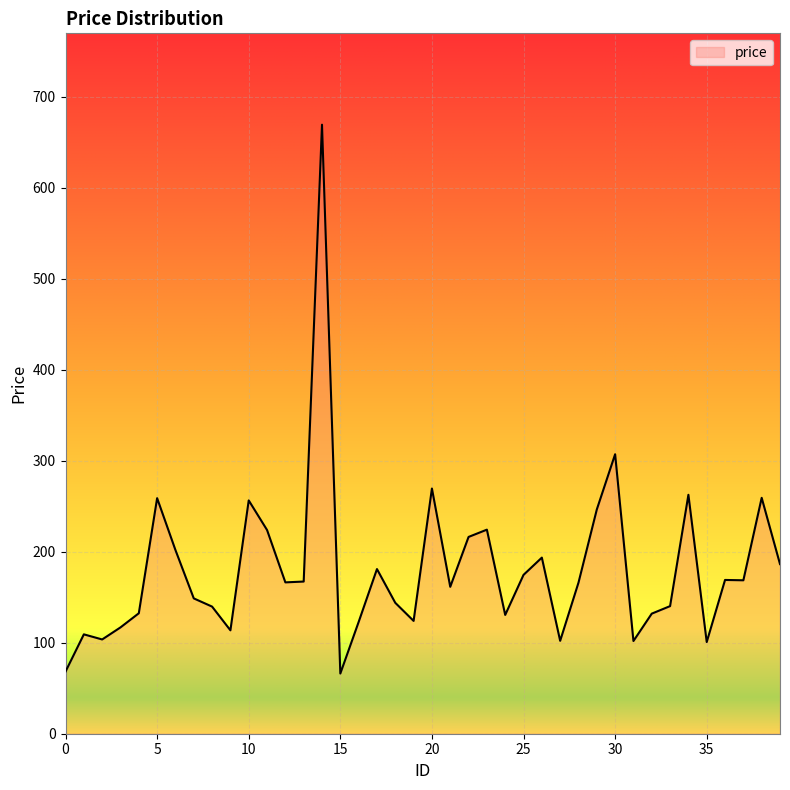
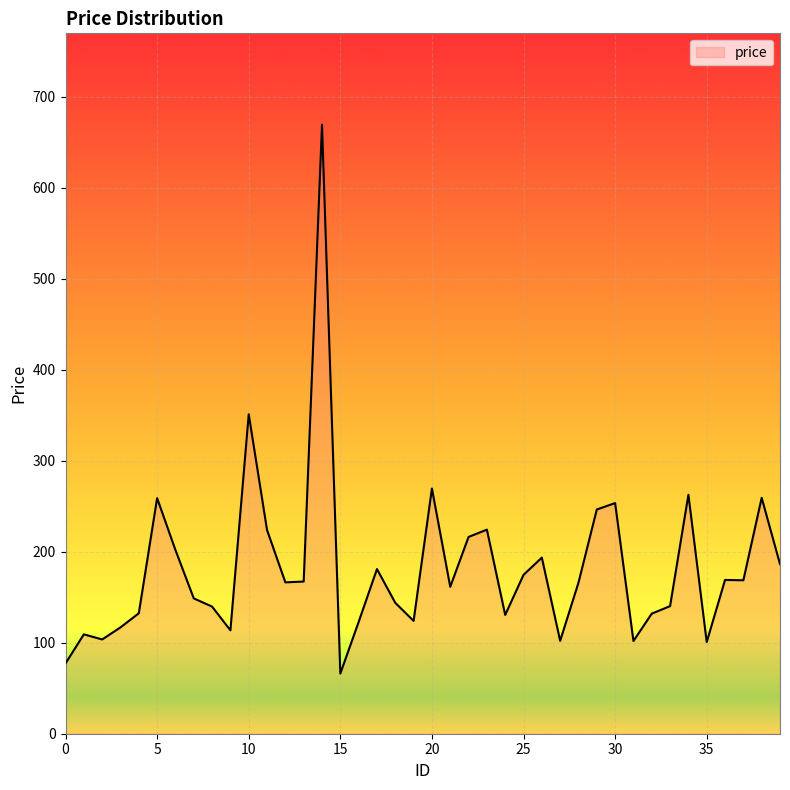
0: 70 -> 80
10: 260 -> 350
30: 310 -> 250
